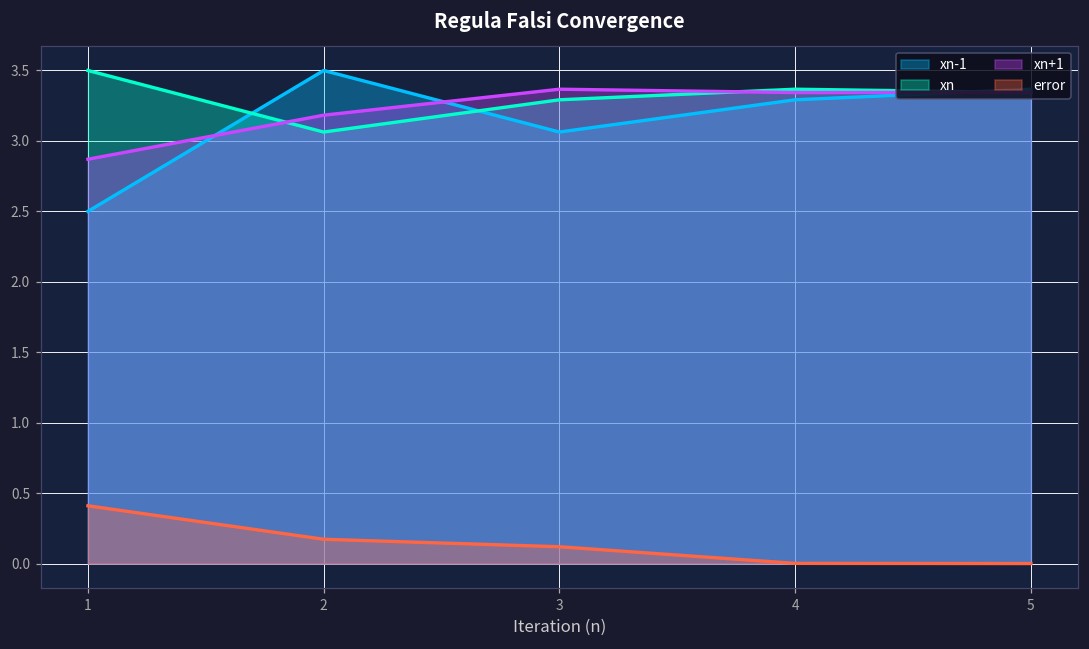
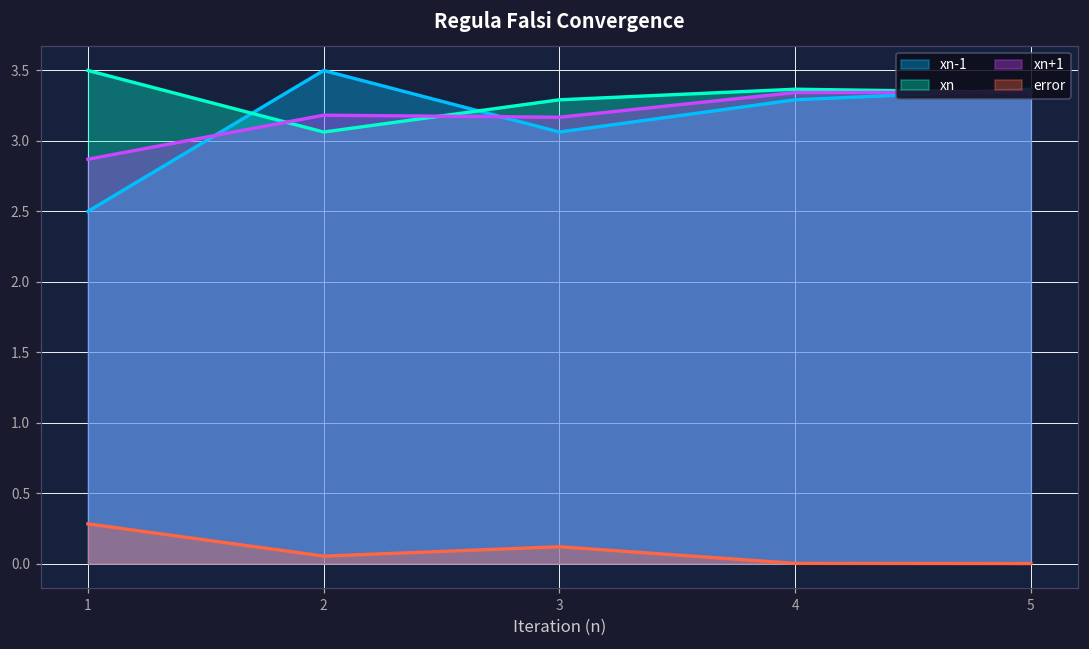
error, 1: 0.41 -> 0.28
error, 2: 0.17 -> 0.05
xn+1, 3: 3.37 -> 3.17
